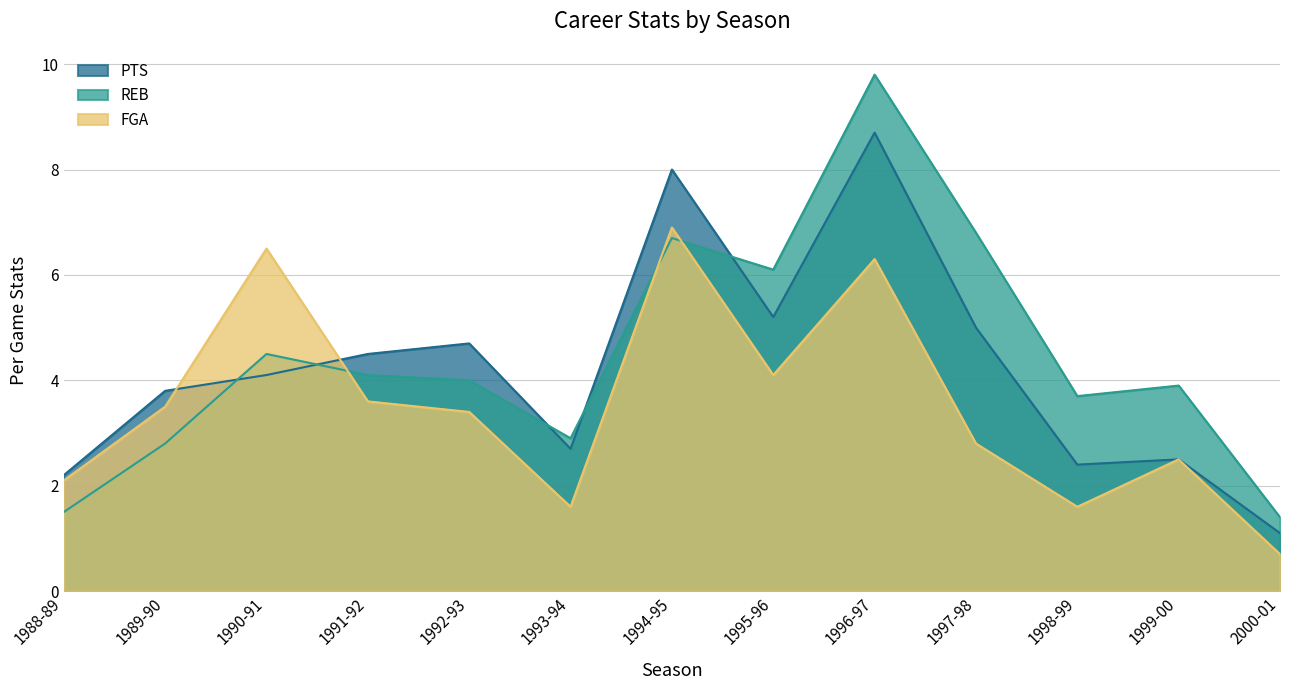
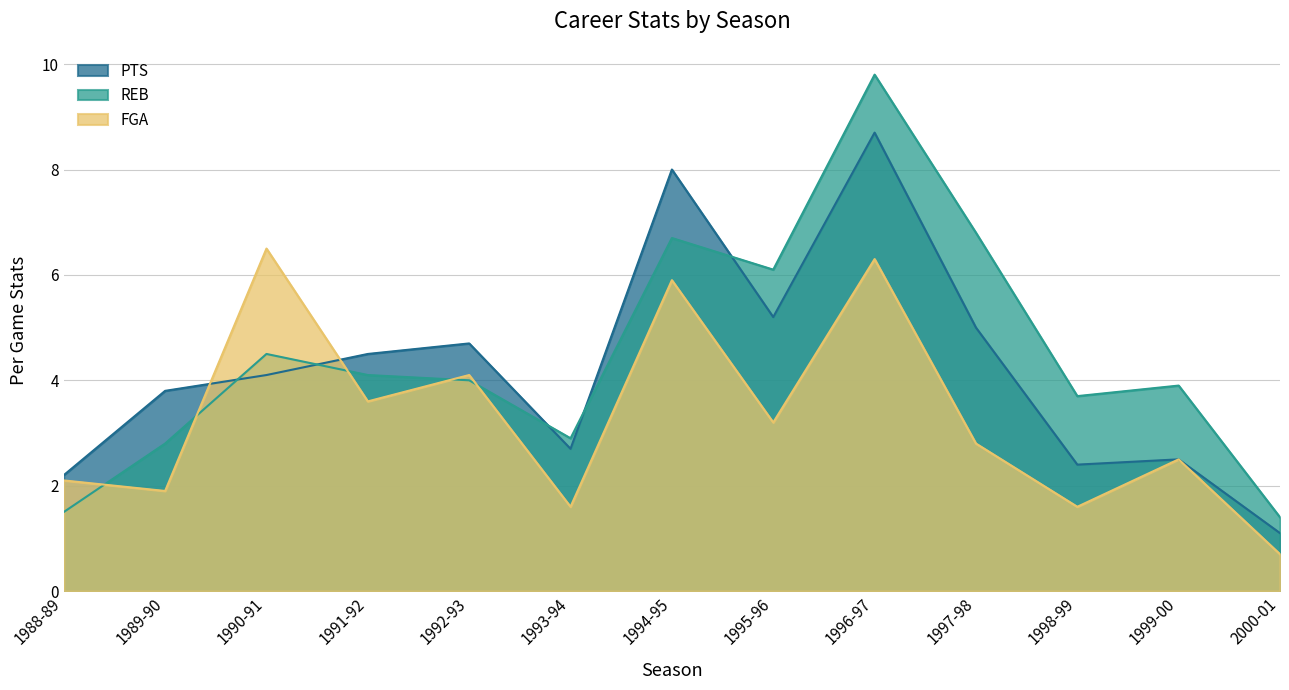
FGA, 1989-90: 3.5 -> 1.9
FGA, 1992-93: 3.4 -> 4.1
FGA, 1994-95: 6.9 -> 5.9
FGA, 1995-96: 4.1 -> 3.2
